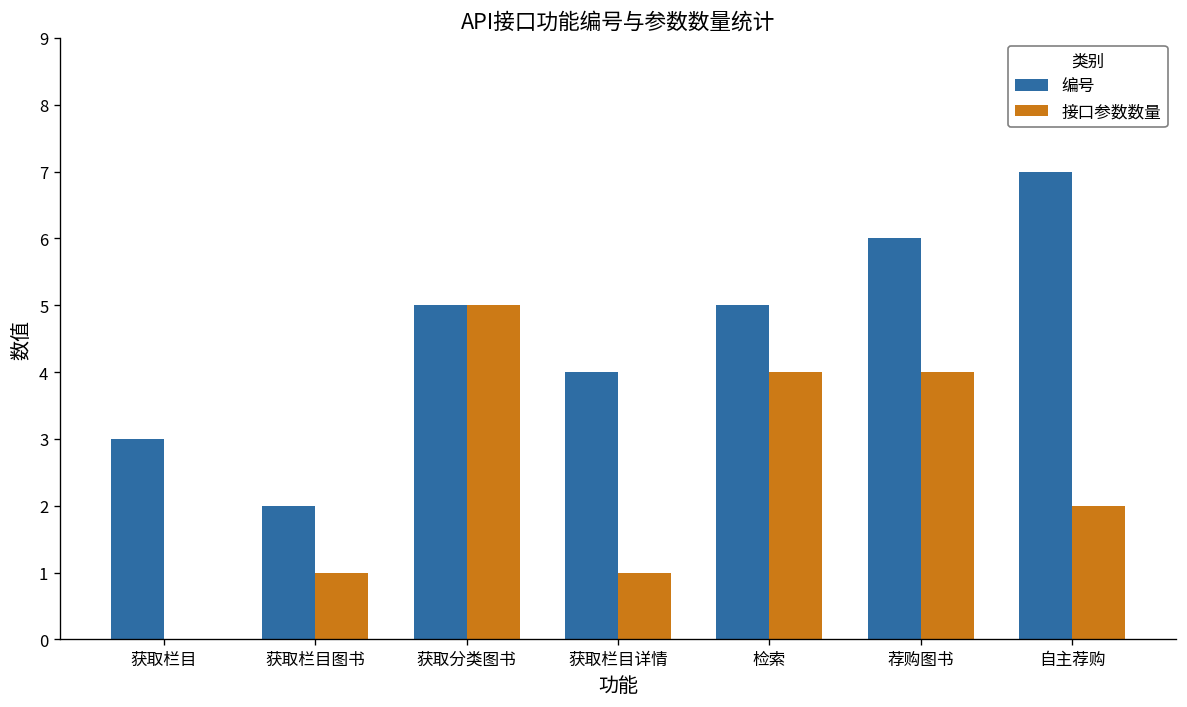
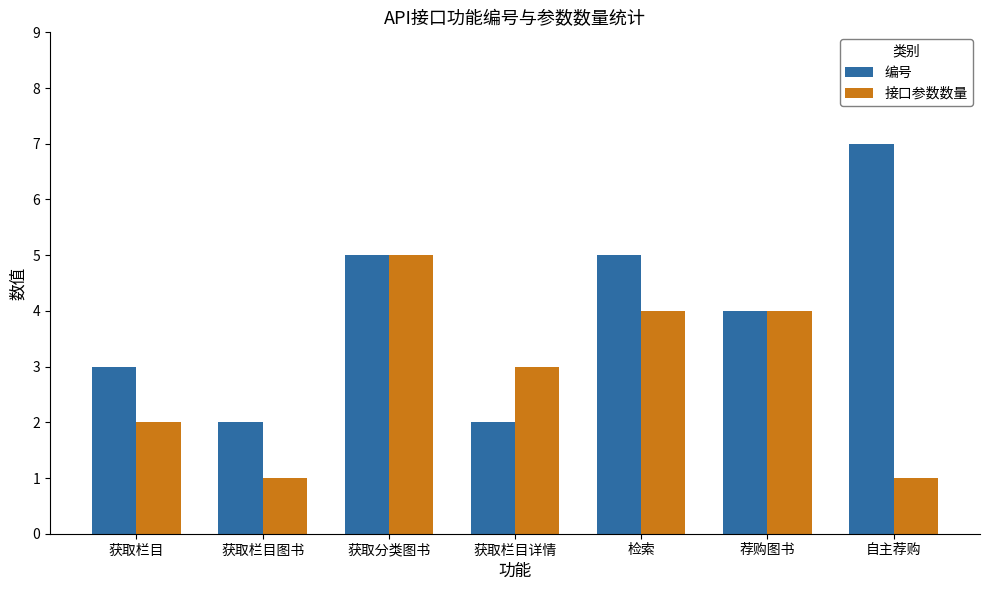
接口参数数量, 获取栏目: 0 -> 2
编号, 获取栏目详情: 4 -> 2
接口参数数量, 获取栏目详情: 1 -> 3
编号, 荐购图书: 6 -> 4
接口参数数量, 自主荐购: 2 -> 1
